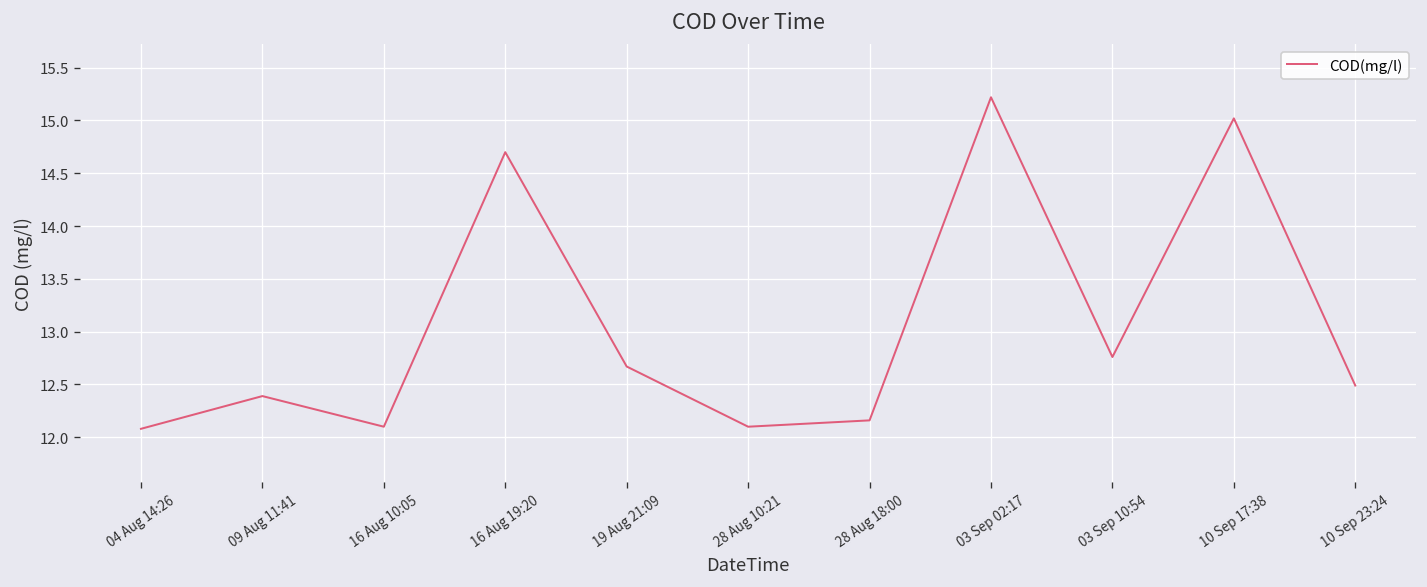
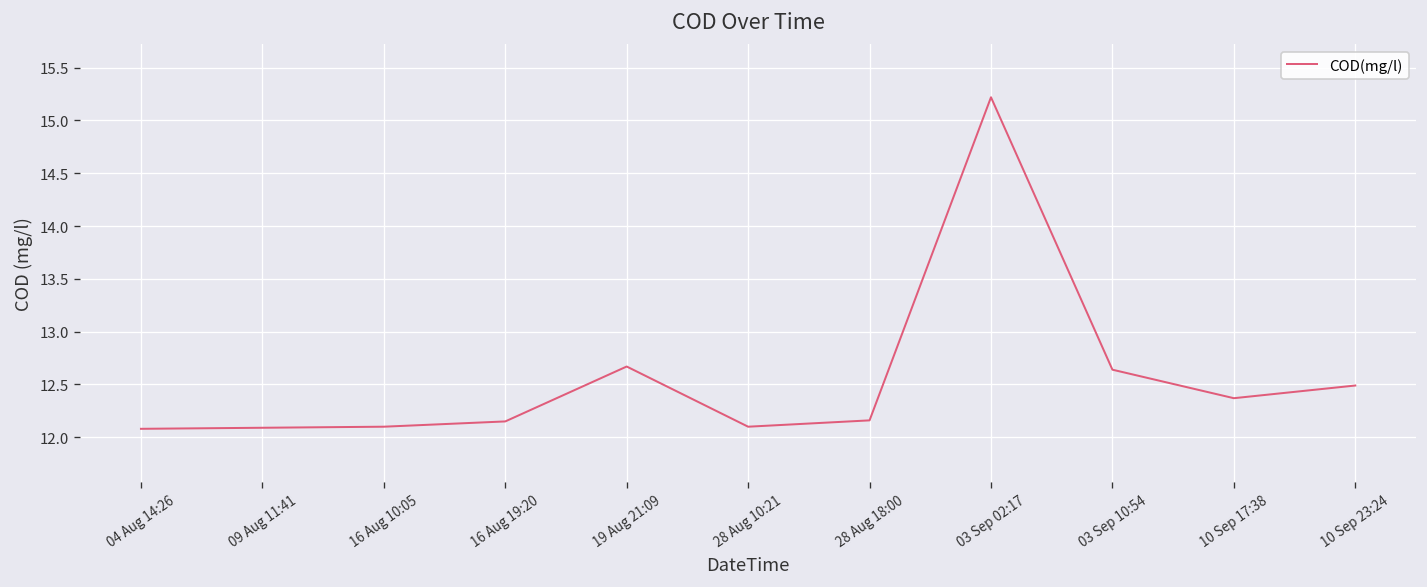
09 Aug 11:41: 12.4 -> 12.1
16 Aug 19:20: 14.7 -> 12.2
03 Sep 10:54: 12.8 -> 12.6
10 Sep 17:38: 15.0 -> 12.4
